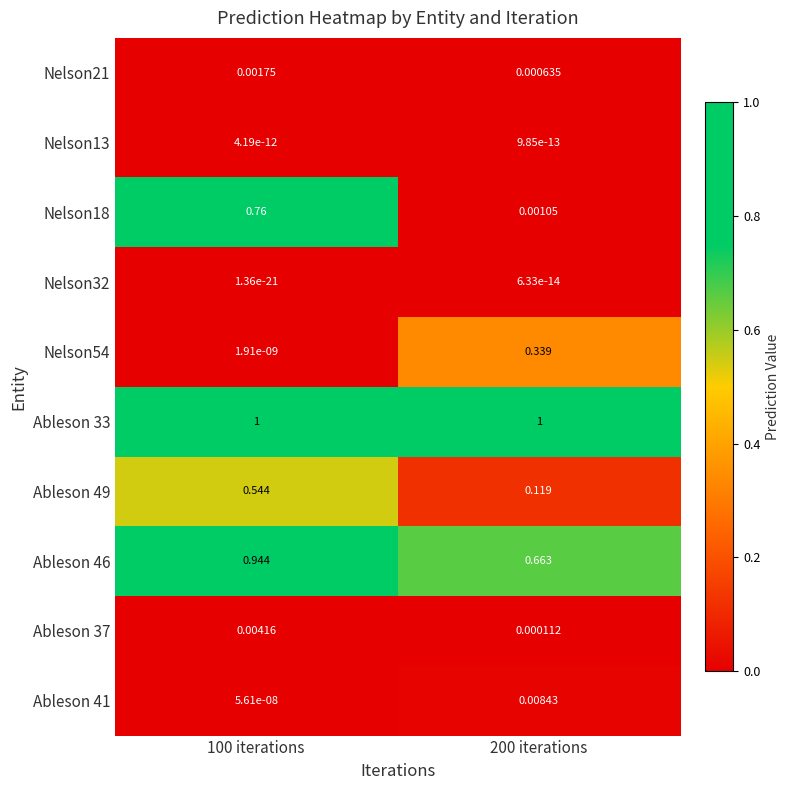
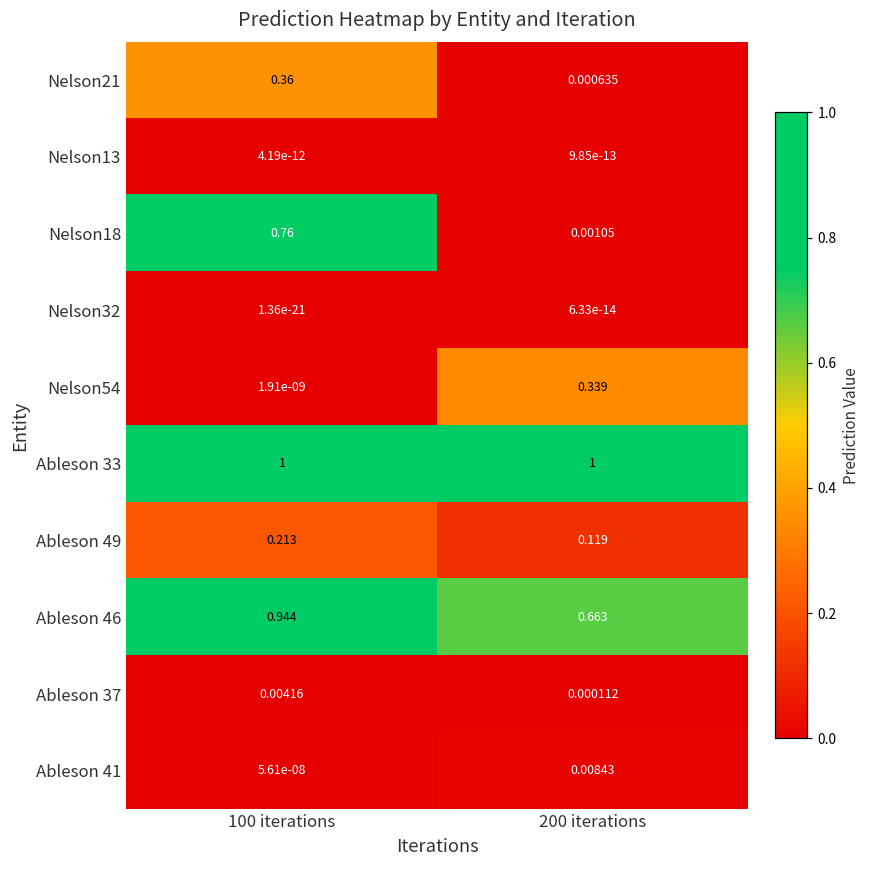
Nelson21, 100 iterations: 0.00175 -> 0.36
Ableson 49, 100 iterations: 0.544 -> 0.213
